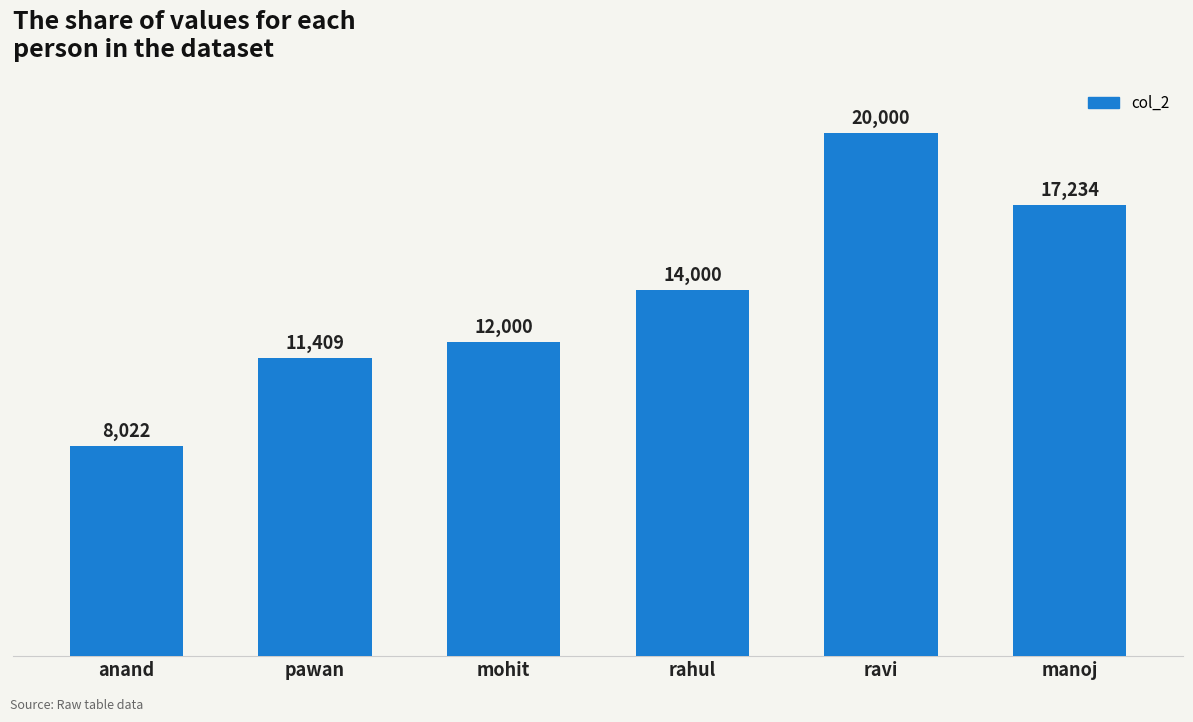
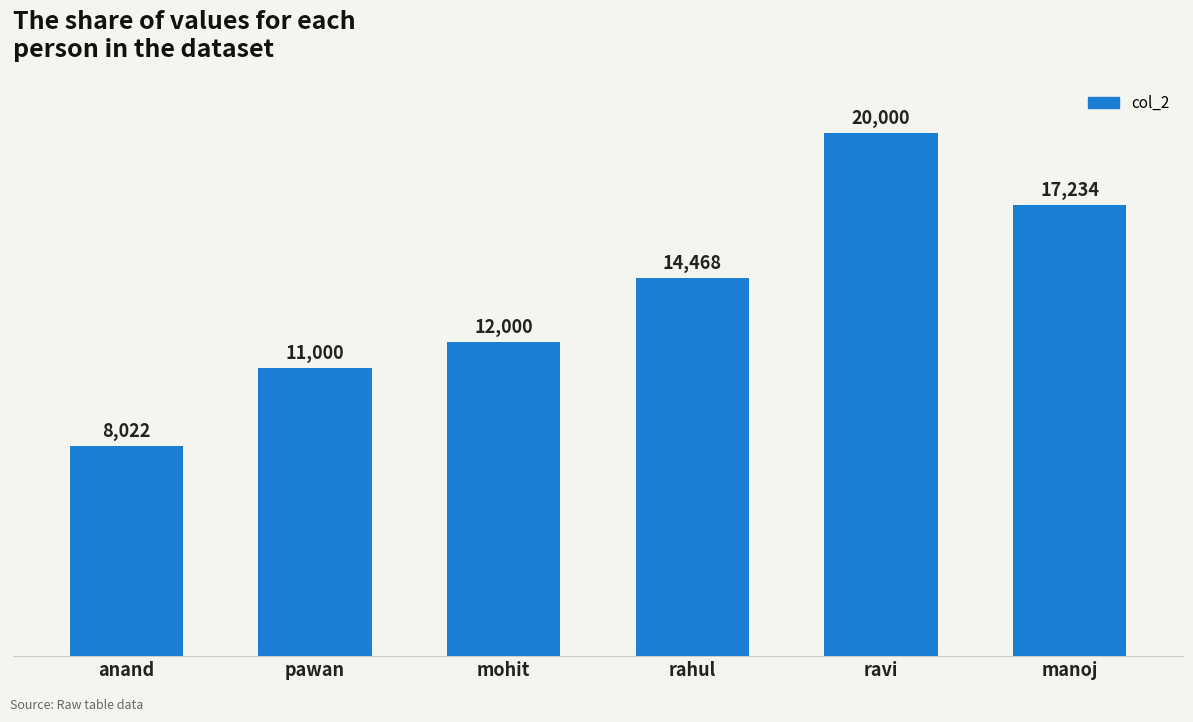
pawan: 11,409 -> 11,000
rahul: 14,000 -> 14,468
